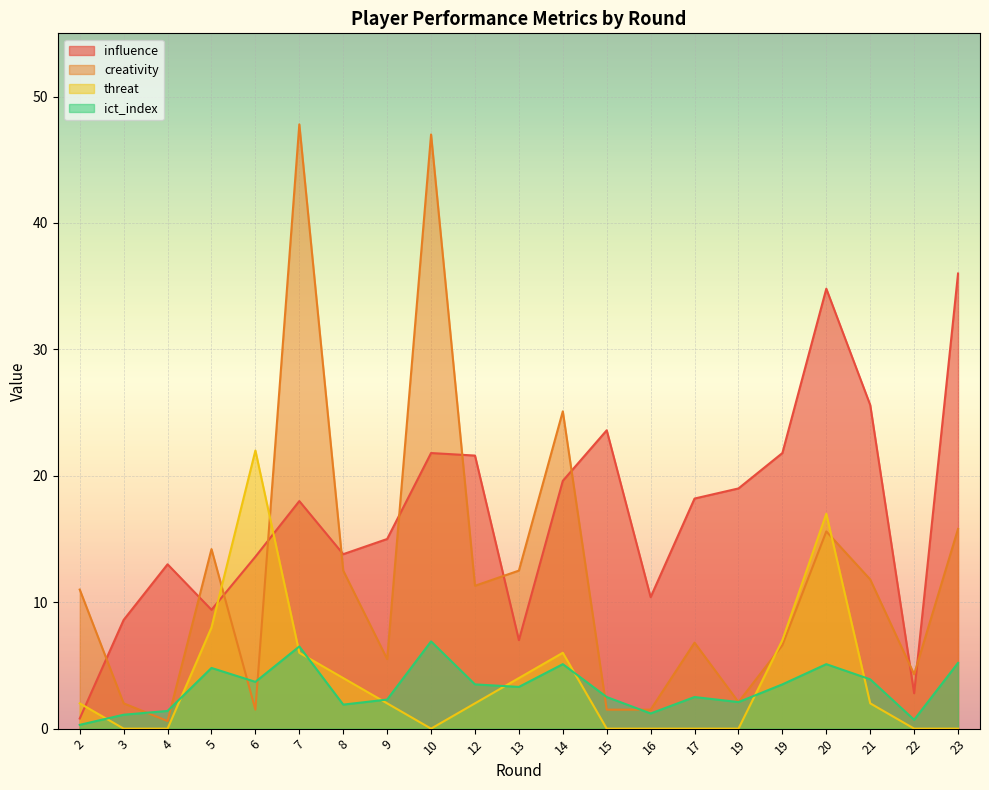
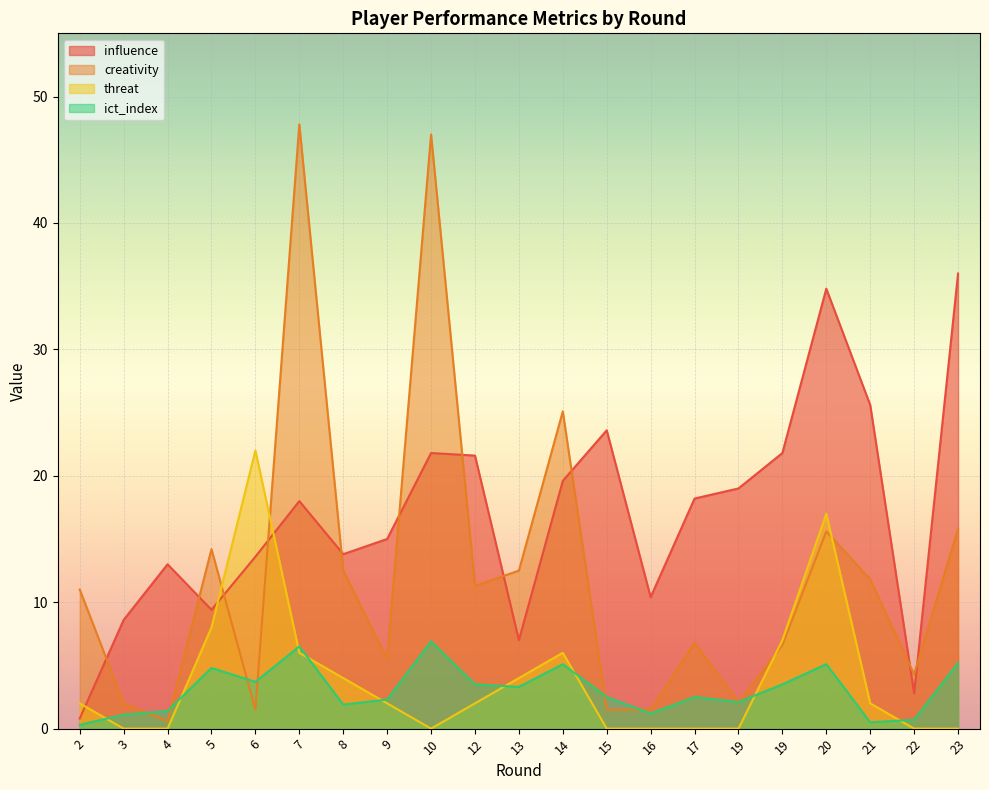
ict_index, 21: 3.9 -> 0.5
